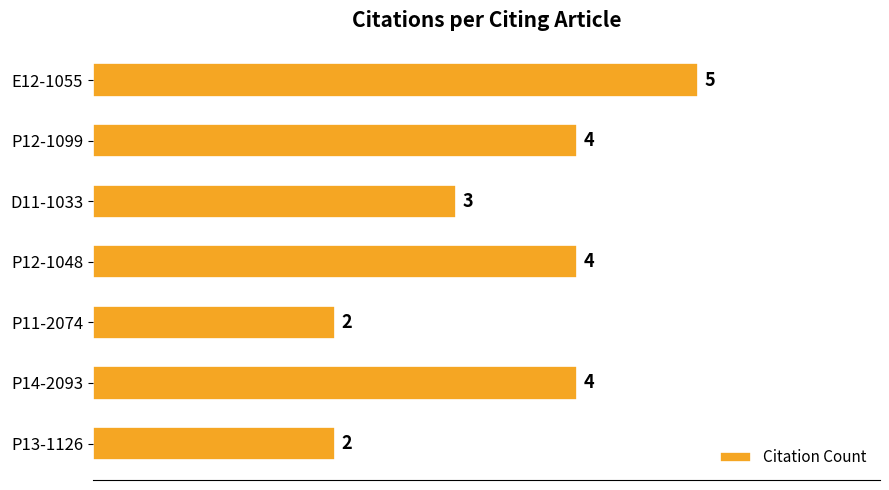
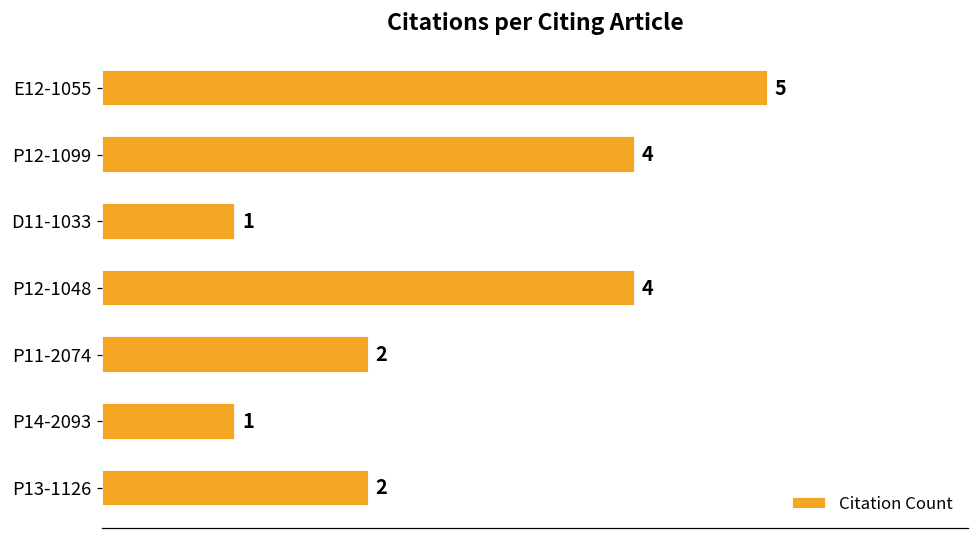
D11-1033: 3 -> 1
P14-2093: 4 -> 1
